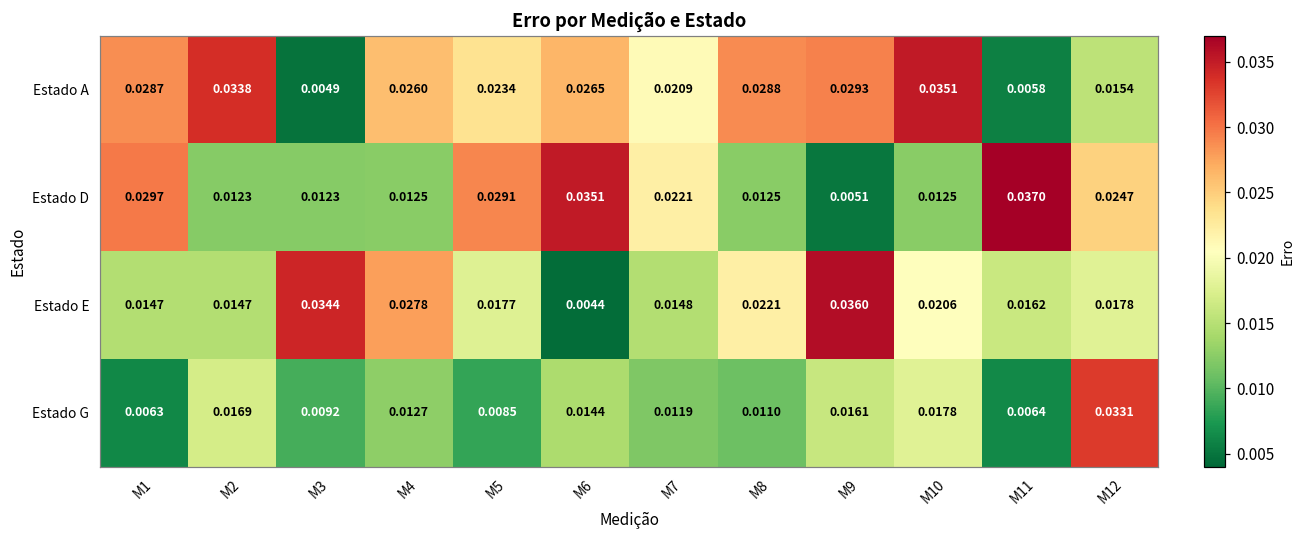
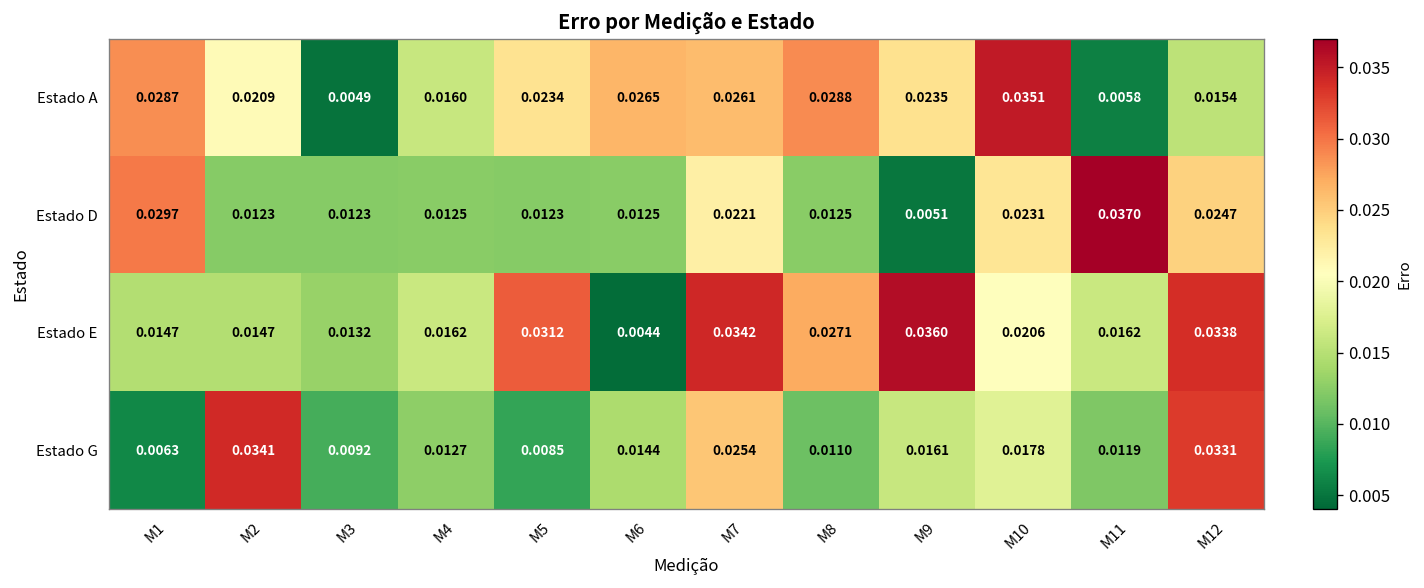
Estado A, M2: 0.0338 -> 0.0209
Estado A, M4: 0.0260 -> 0.0160
Estado A, M7: 0.0209 -> 0.0261
Estado A, M9: 0.0293 -> 0.0235
Estado D, M5: 0.0291 -> 0.0123
Estado D, M6: 0.0351 -> 0.0125
Estado D, M10: 0.0125 -> 0.0231
Estado E, M3: 0.0344 -> 0.0132
Estado E, M4: 0.0278 -> 0.0162
Estado E, M5: 0.0177 -> 0.0312
Estado E, M7: 0.0148 -> 0.0342
Estado E, M8: 0.0221 -> 0.0271
Estado E, M12: 0.0178 -> 0.0338
Estado G, M2: 0.0169 -> 0.0341
Estado G, M7: 0.0119 -> 0.0254
Estado G, M11: 0.0064 -> 0.0119
